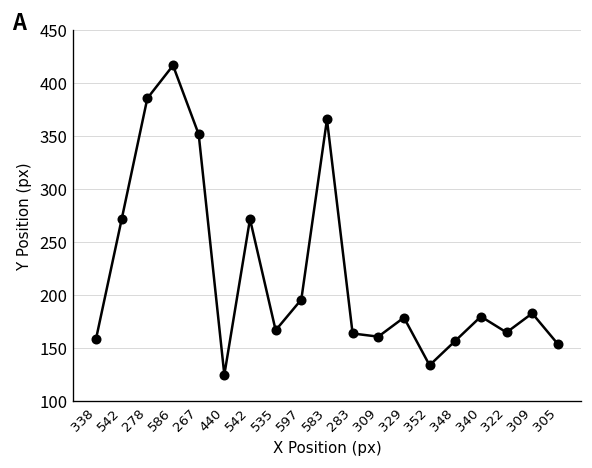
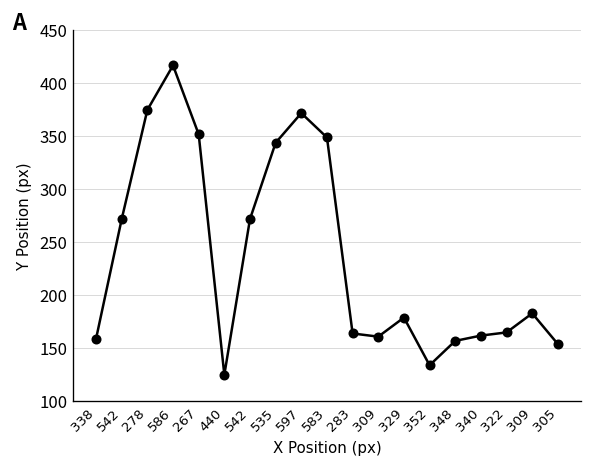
278: 390 -> 380
535: 170 -> 340
597: 200 -> 370
583: 370 -> 350
340: 180 -> 160
